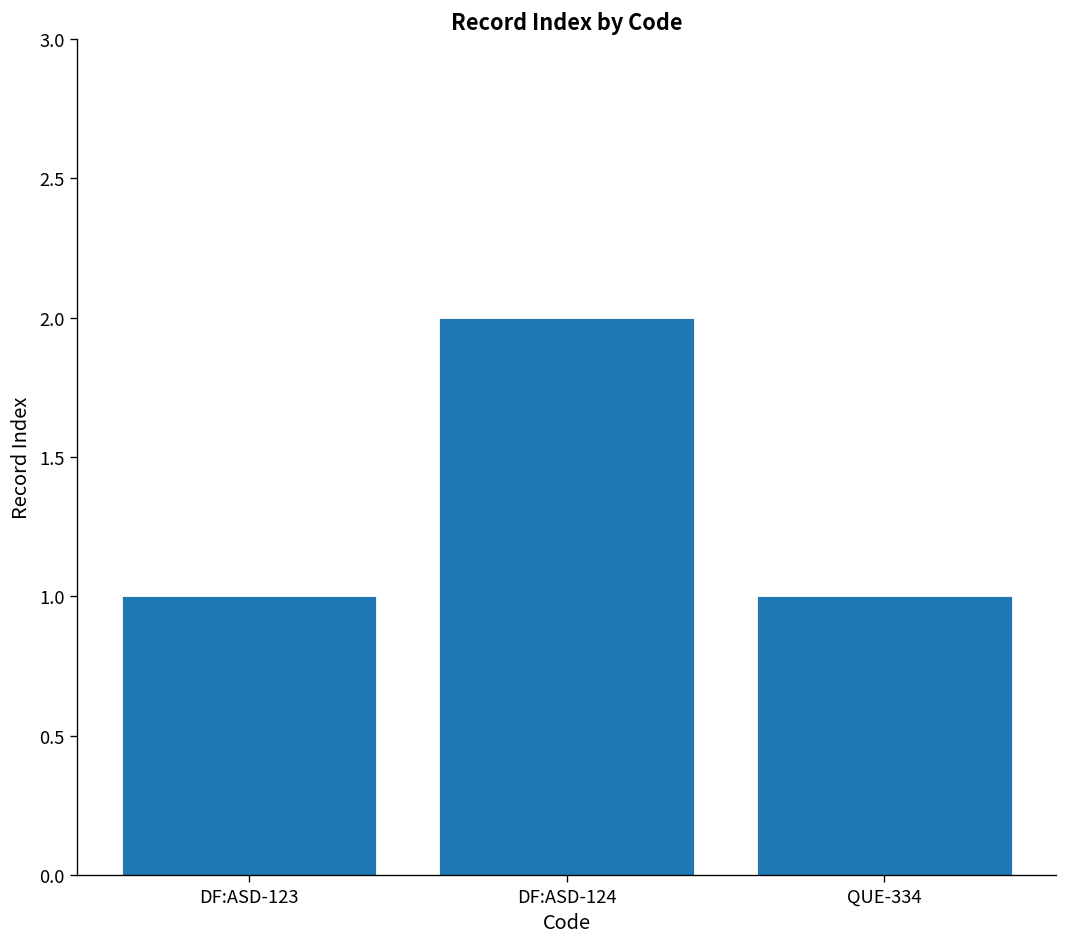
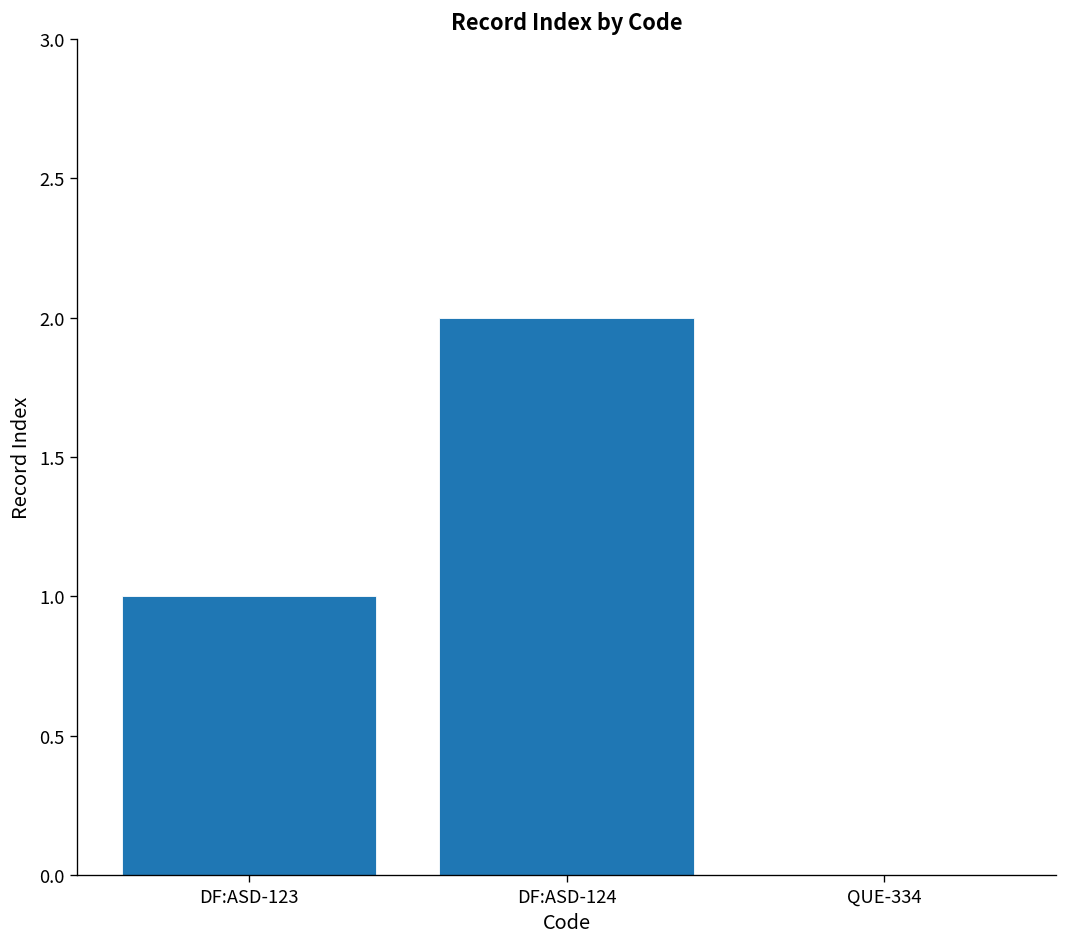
QUE-334: 1 -> 0
